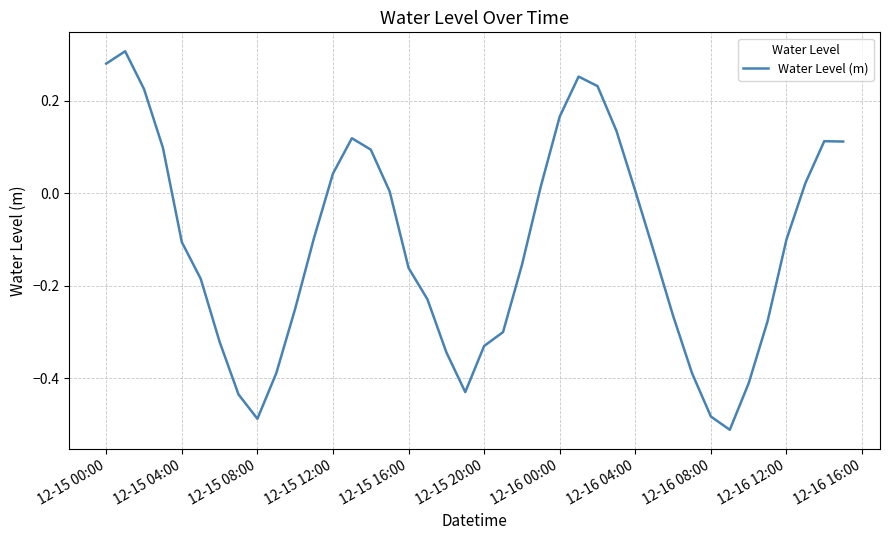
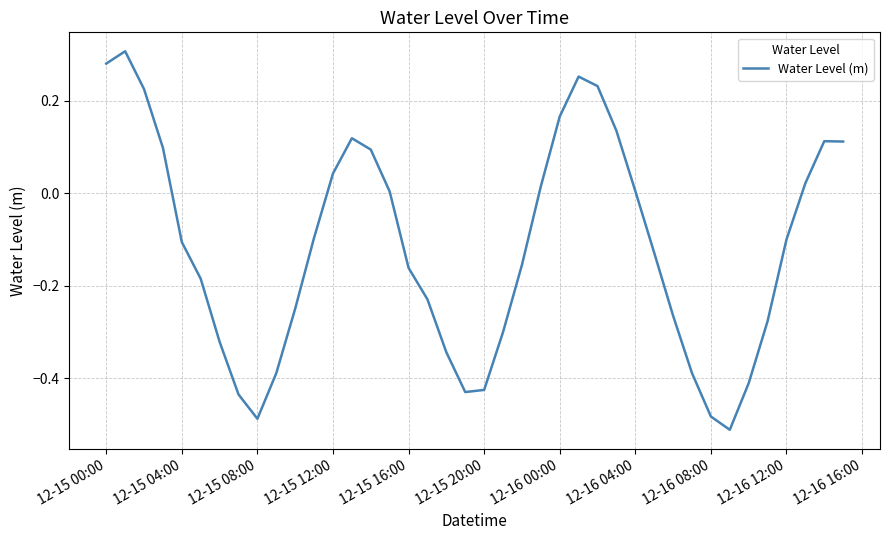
12-15 20:00: -0.33 -> -0.43
